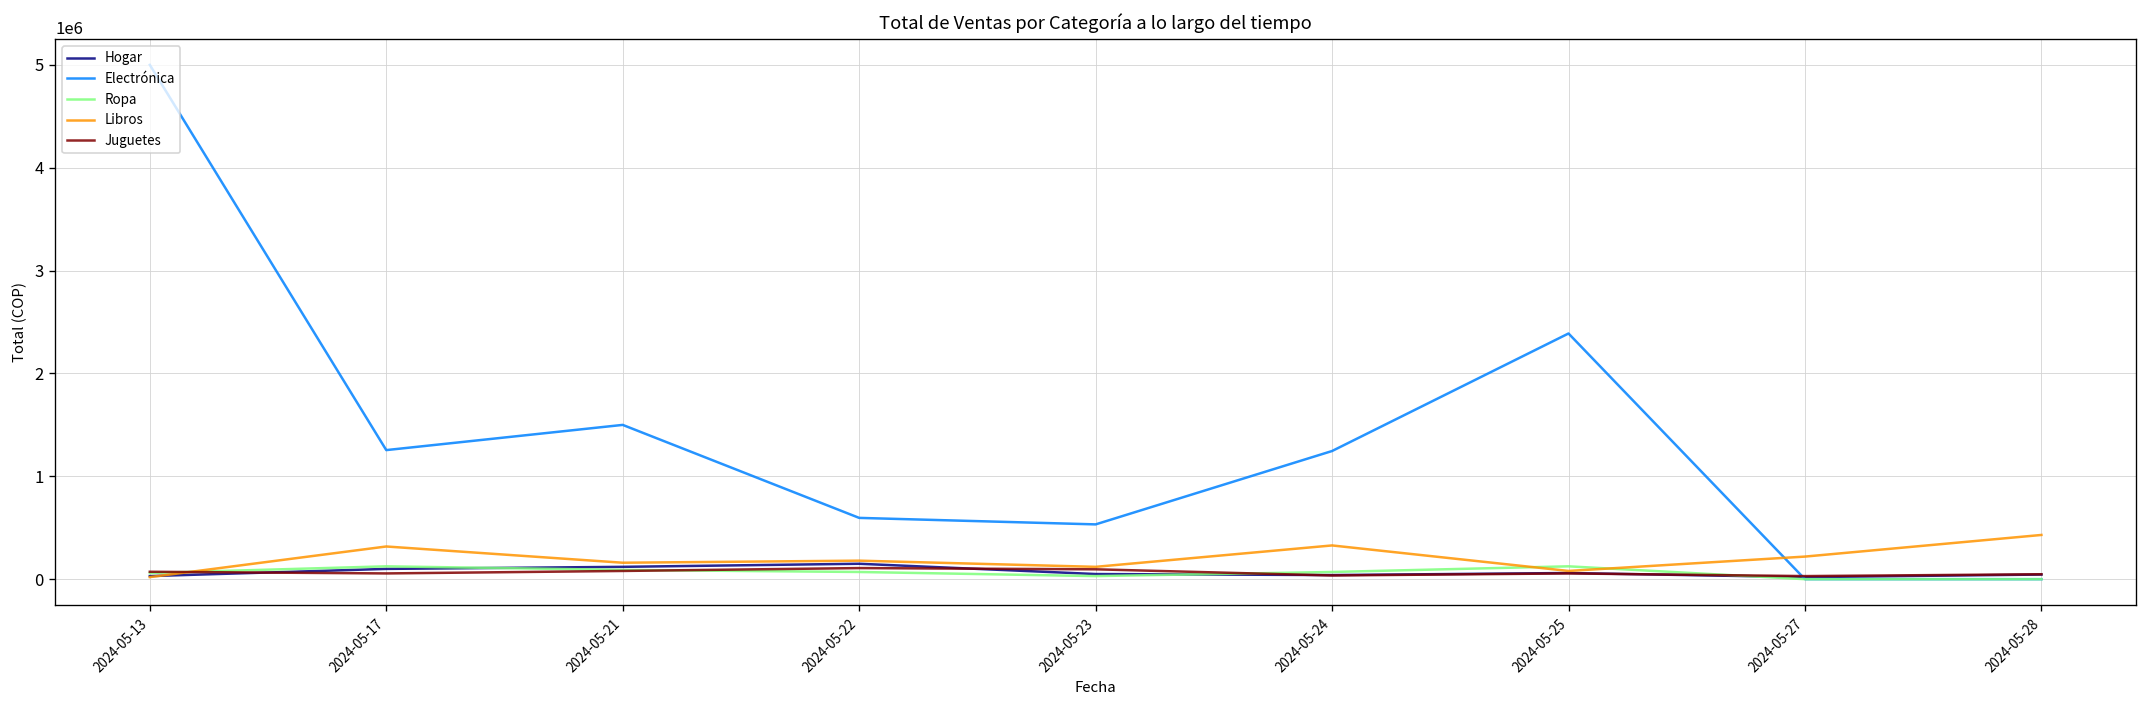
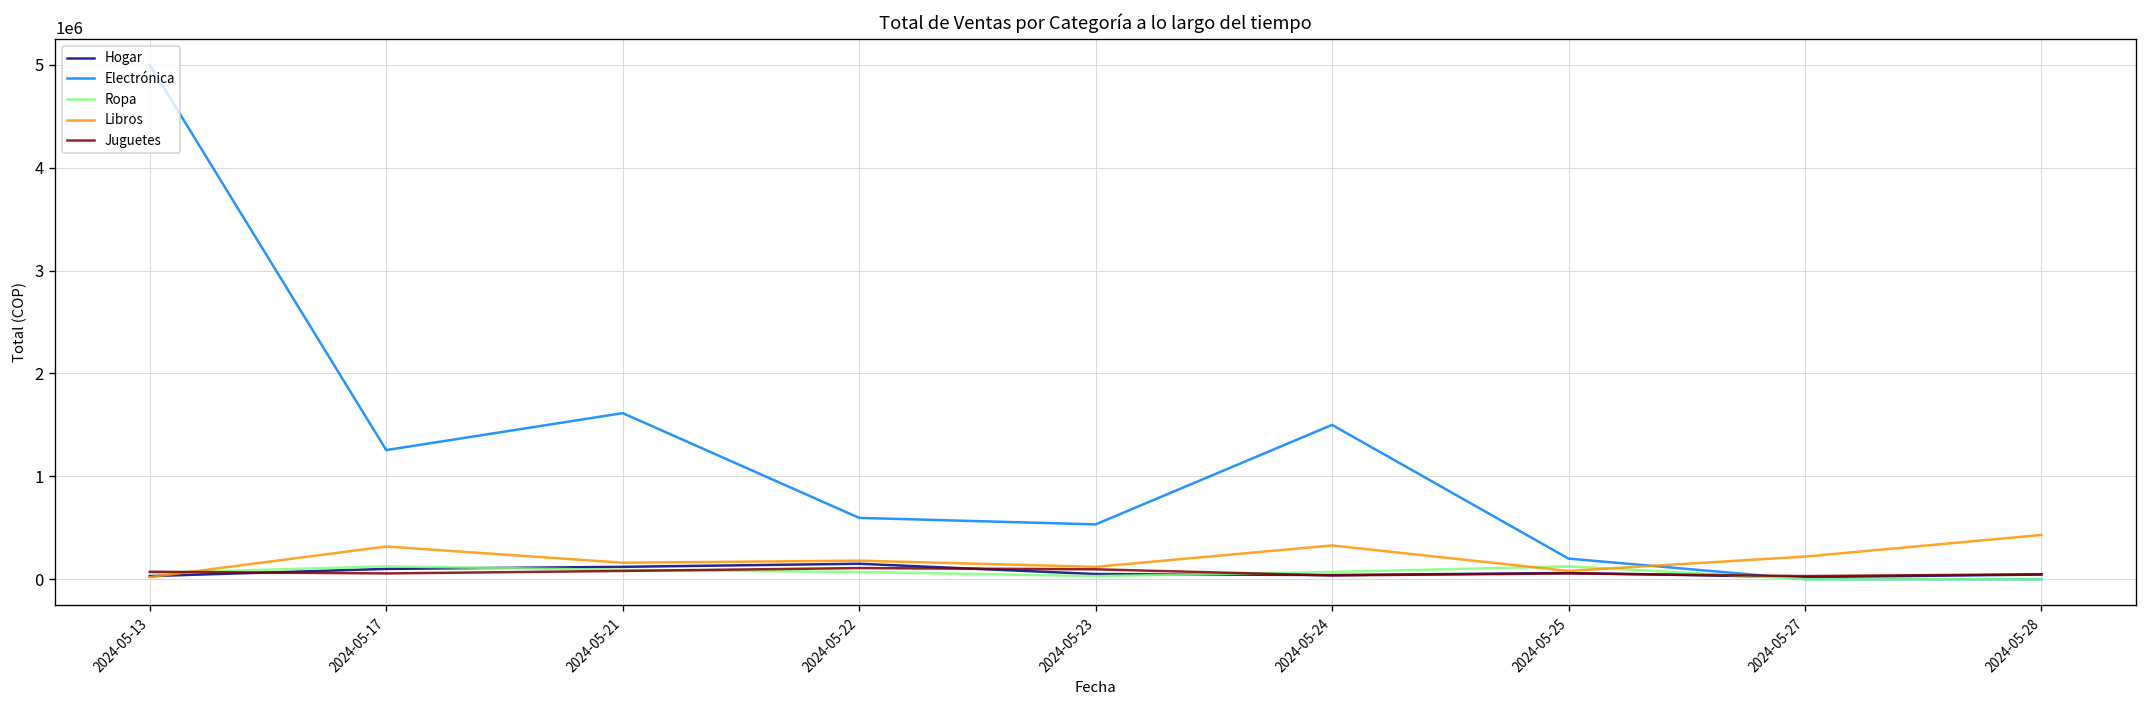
Electrónica, 2024-05-21: 1500000 -> 1600000
Electrónica, 2024-05-24: 1200000 -> 1500000
Electrónica, 2024-05-25: 2400000 -> 200000
